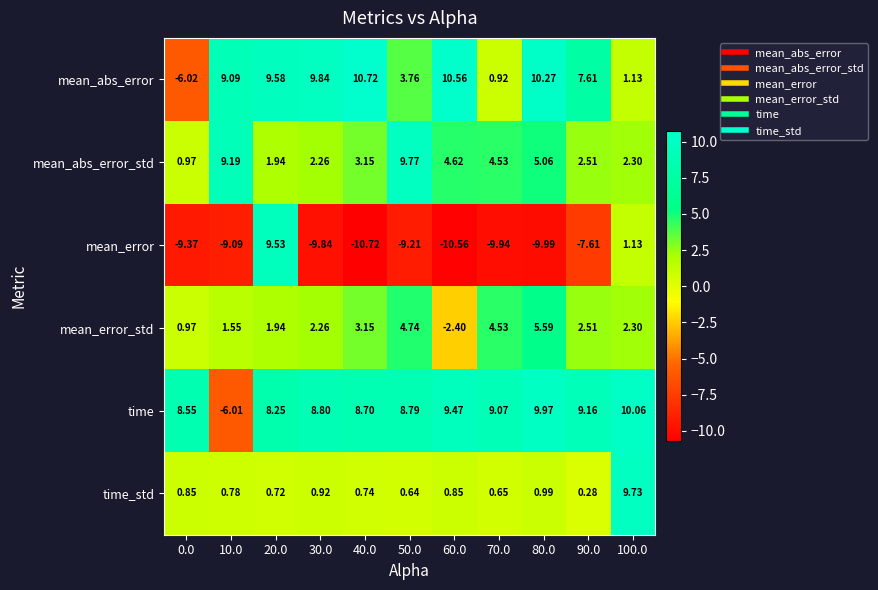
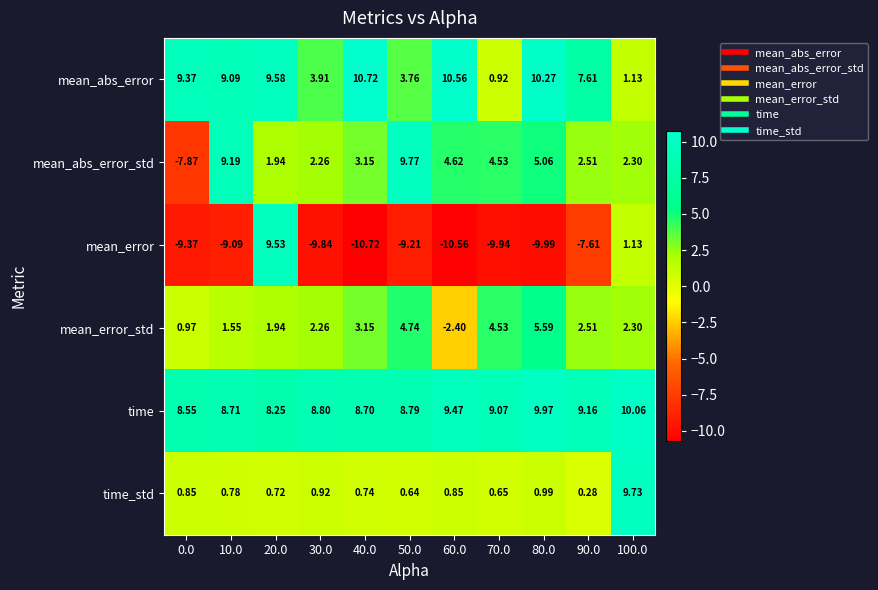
mean_abs_error, 0.0: -6.02 -> 9.37
mean_abs_error, 30.0: 9.84 -> 3.91
mean_abs_error_std, 0.0: 0.97 -> -7.87
time, 10.0: -6.01 -> 8.71
